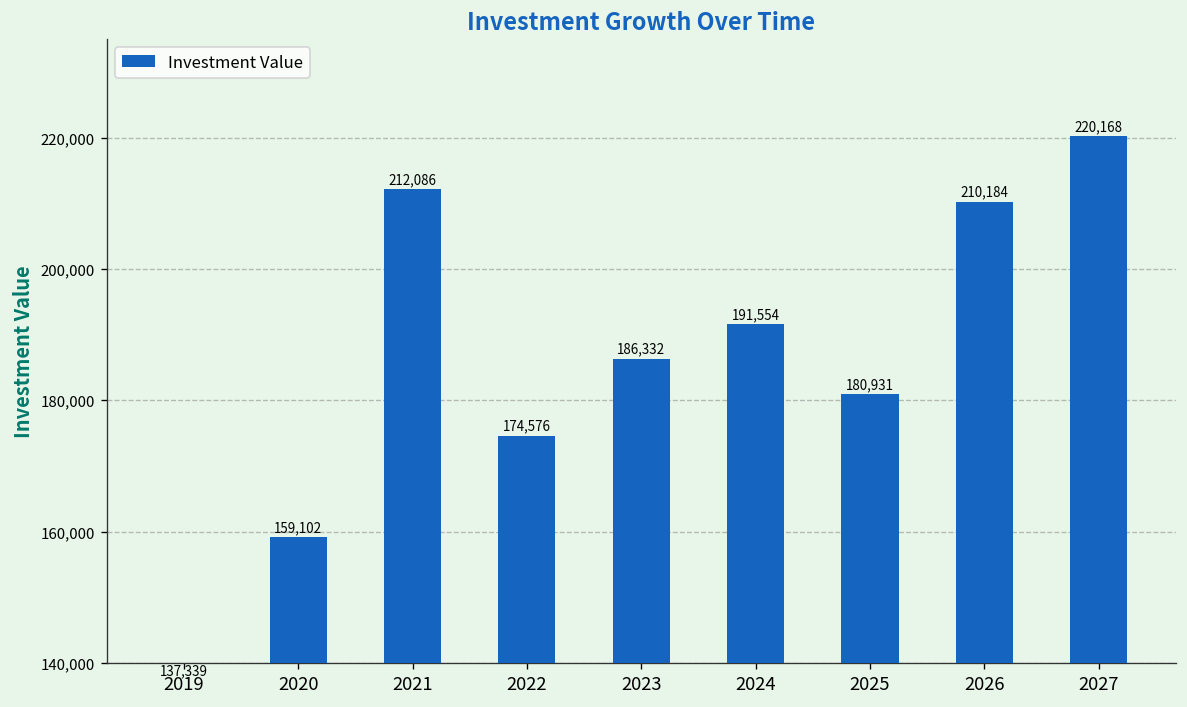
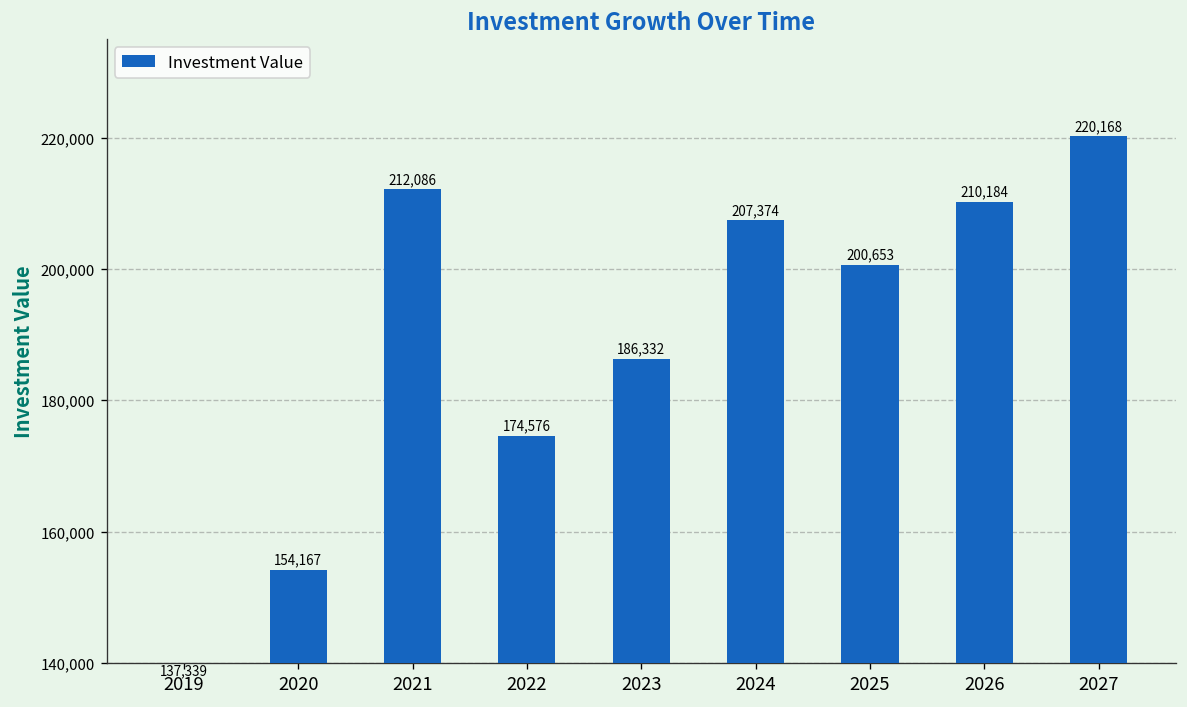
2020: 159,102 -> 154,167
2024: 191,554 -> 207,374
2025: 180,931 -> 200,653
